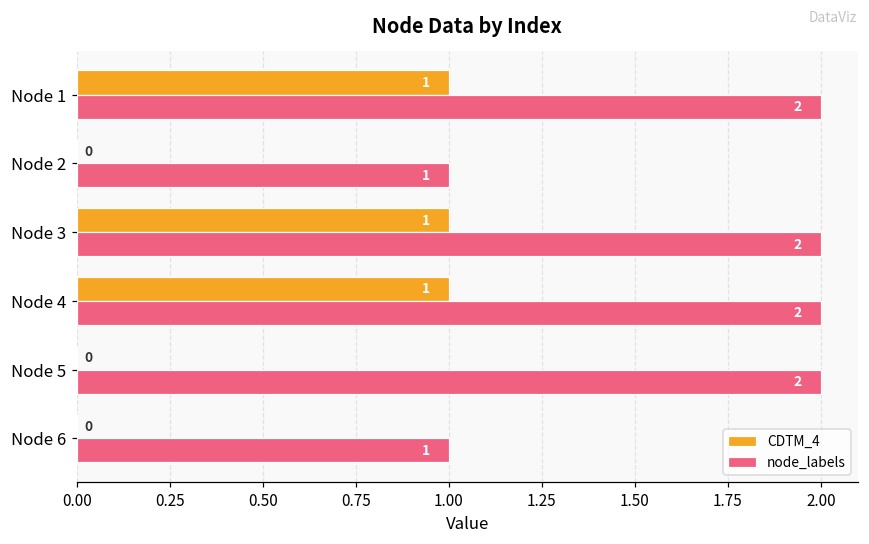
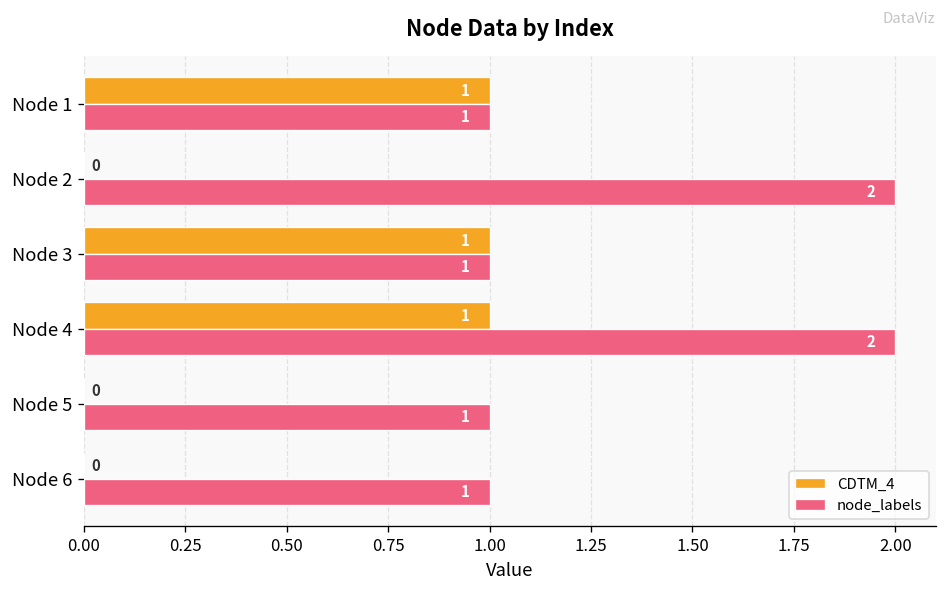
node_labels, Node 1: 2 -> 1
node_labels, Node 2: 1 -> 2
node_labels, Node 3: 2 -> 1
node_labels, Node 5: 2 -> 1
